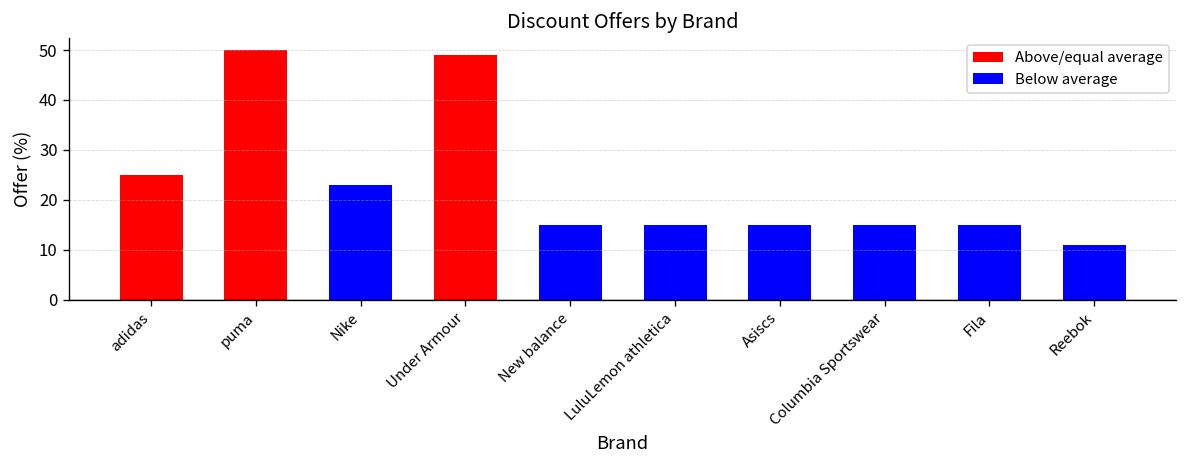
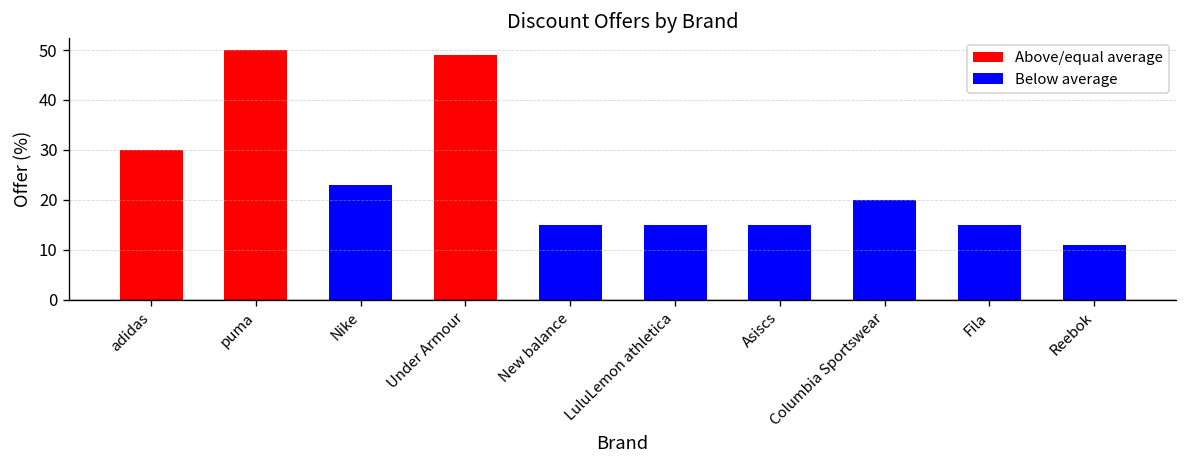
Above/equal average, adidas: 25 -> 30
Below average, Columbia Sportswear: 15 -> 20
